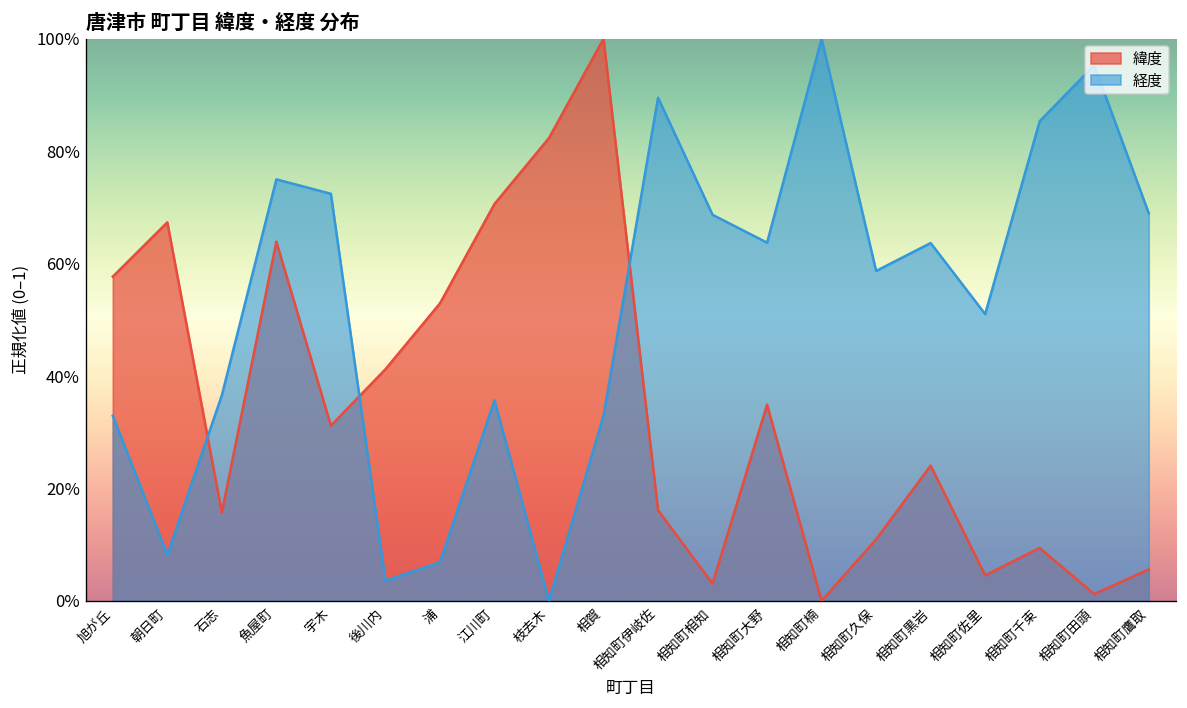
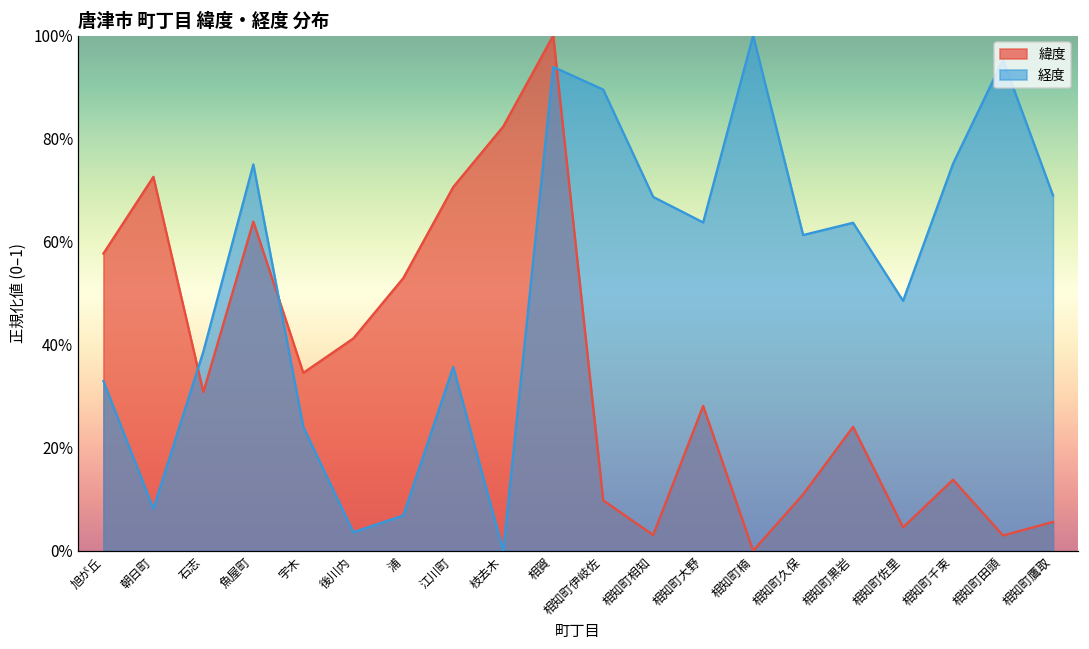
緯度, 朝日町: 67% -> 73%
緯度, 石志: 16% -> 31%
経度, 石志: 37% -> 39%
緯度, 宇木: 31% -> 35%
経度, 宇木: 72% -> 24%
経度, 相賀: 33% -> 94%
緯度, 相知町伊岐佐: 16% -> 10%
緯度, 相知町大野: 35% -> 28%
経度, 相知町久保: 59% -> 61%
経度, 相知町佐里: 51% -> 49%
緯度, 相知町千束: 9% -> 14%
経度, 相知町千束: 85% -> 75%
緯度, 相知町田頭: 1% -> 3%
